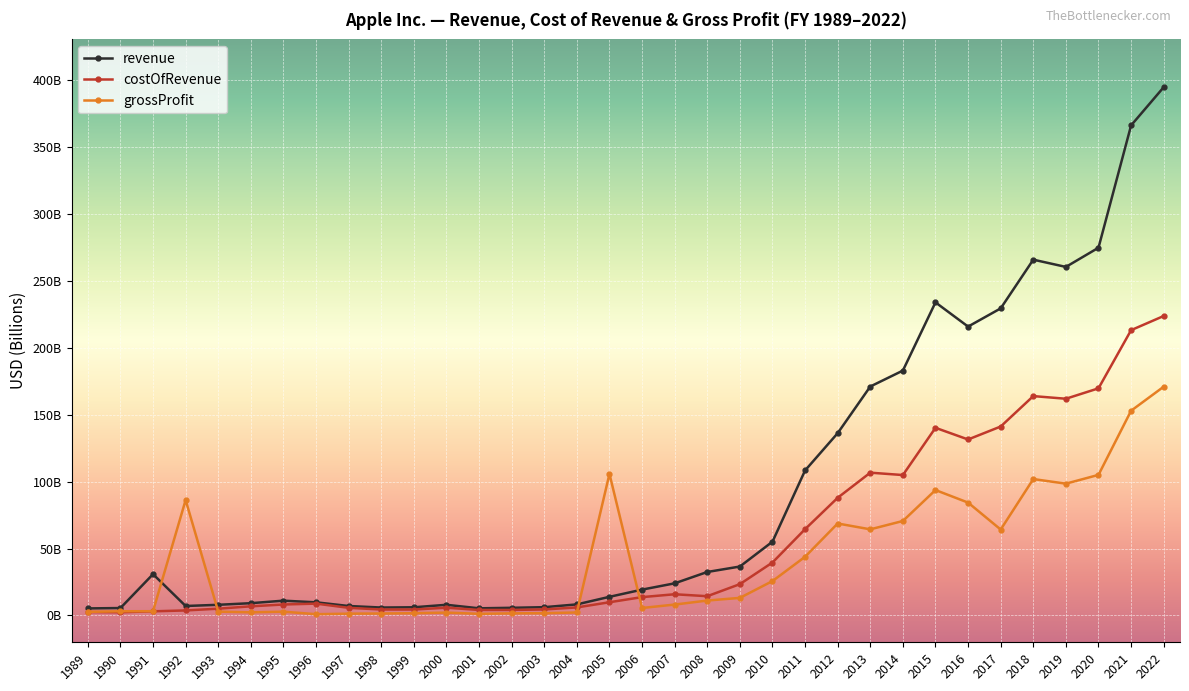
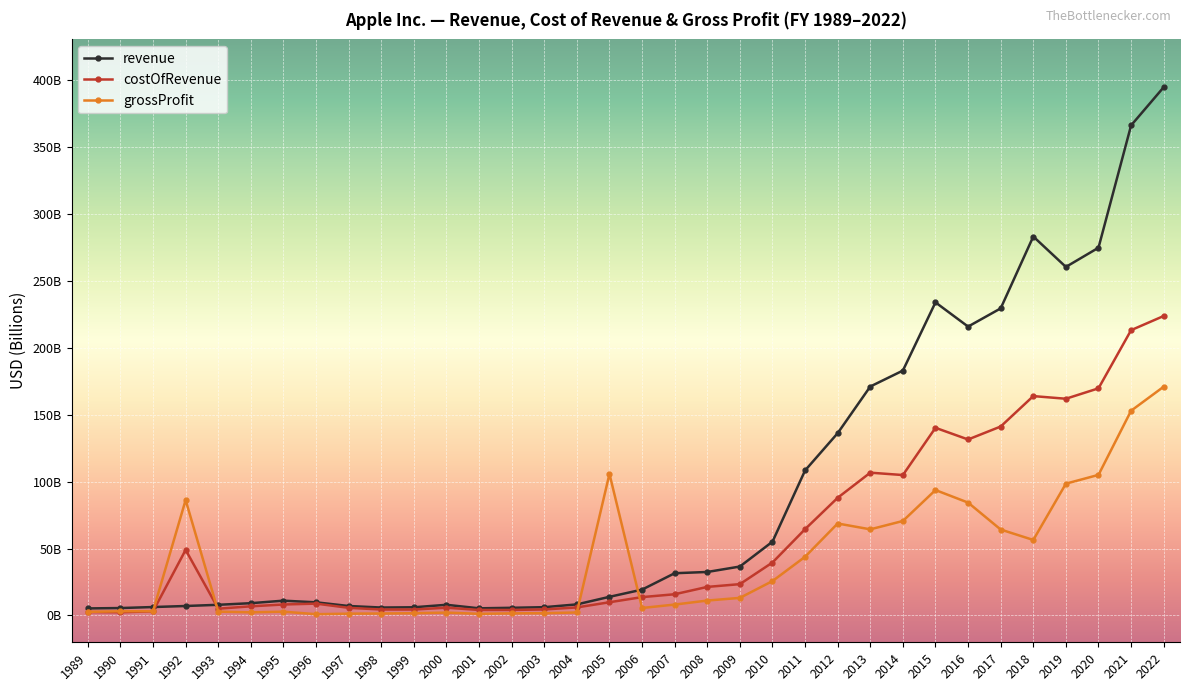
revenue, 1991: 31000000000 -> 6000000000
costOfRevenue, 1992: 4000000000 -> 49000000000
revenue, 2007: 24000000000 -> 32000000000
costOfRevenue, 2008: 14000000000 -> 21000000000
revenue, 2018: 266000000000 -> 283000000000
grossProfit, 2018: 102000000000 -> 56000000000
